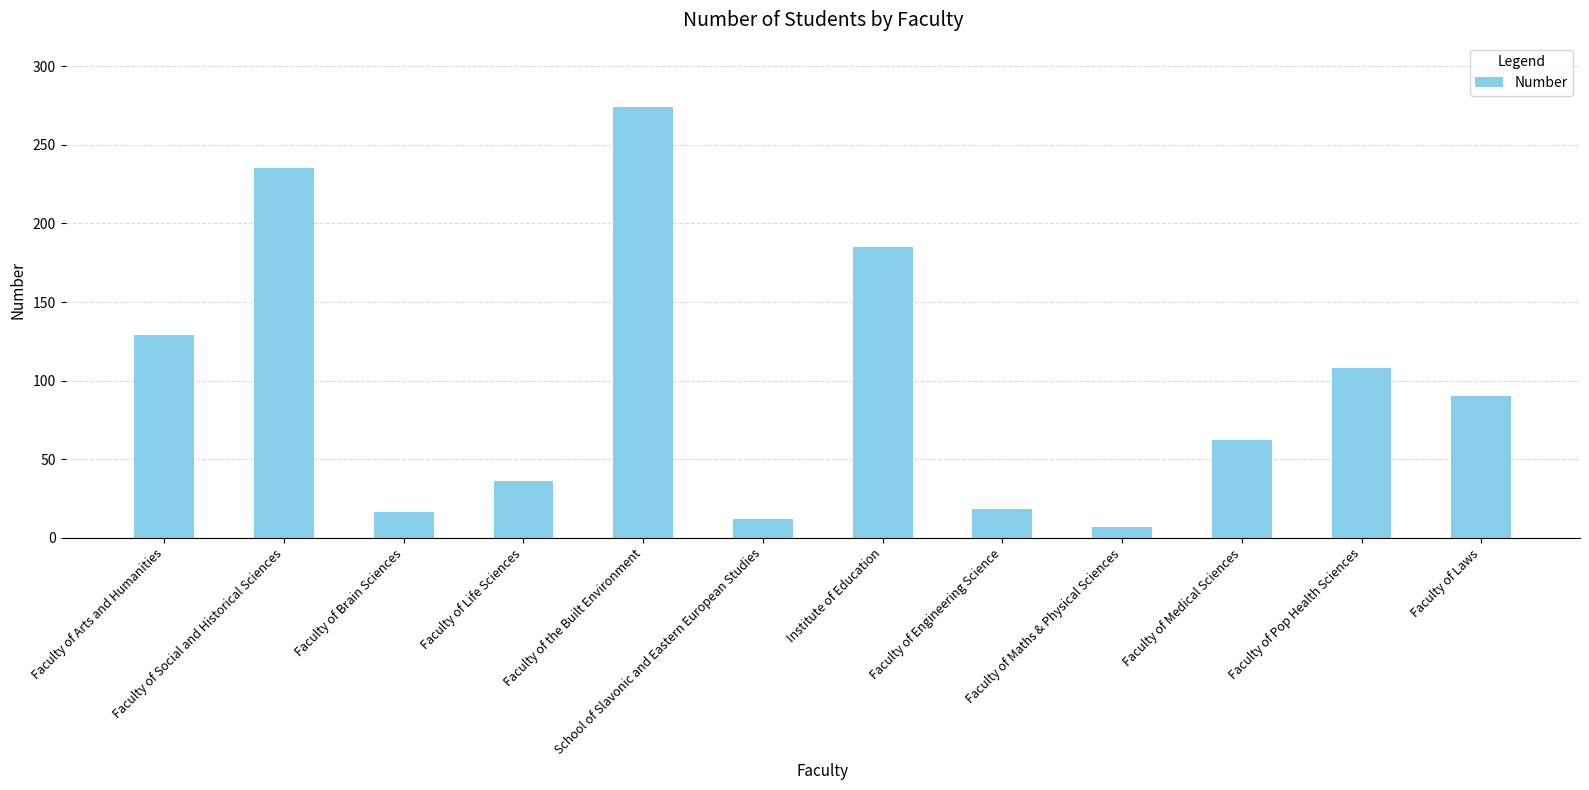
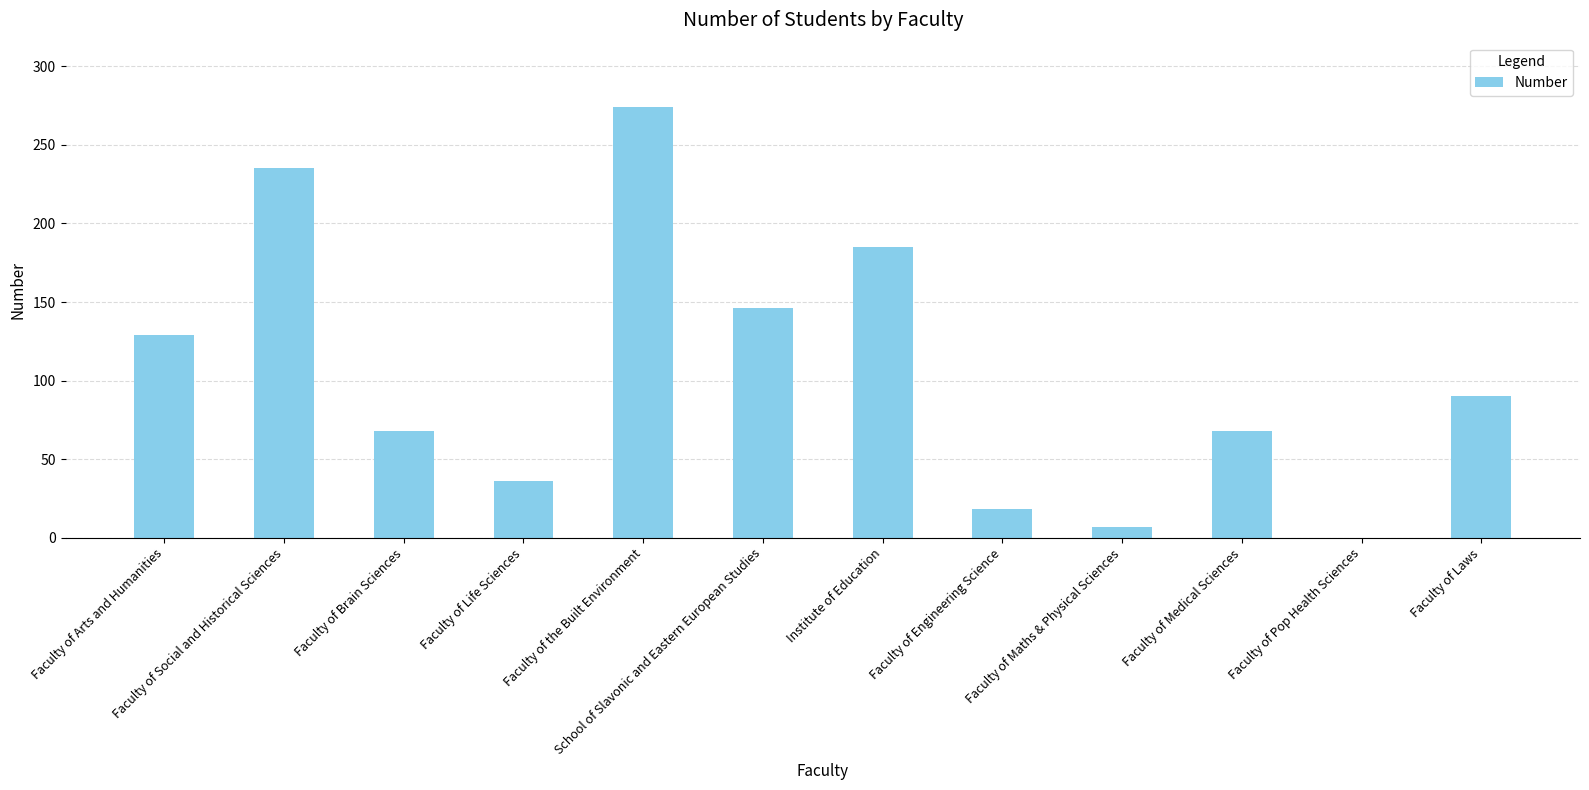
Faculty of Brain Sciences: 16 -> 68
School of Slavonic and Eastern European Studies: 12 -> 146
Faculty of Medical Sciences: 62 -> 68
Faculty of Pop Health Sciences: 108 -> 0
